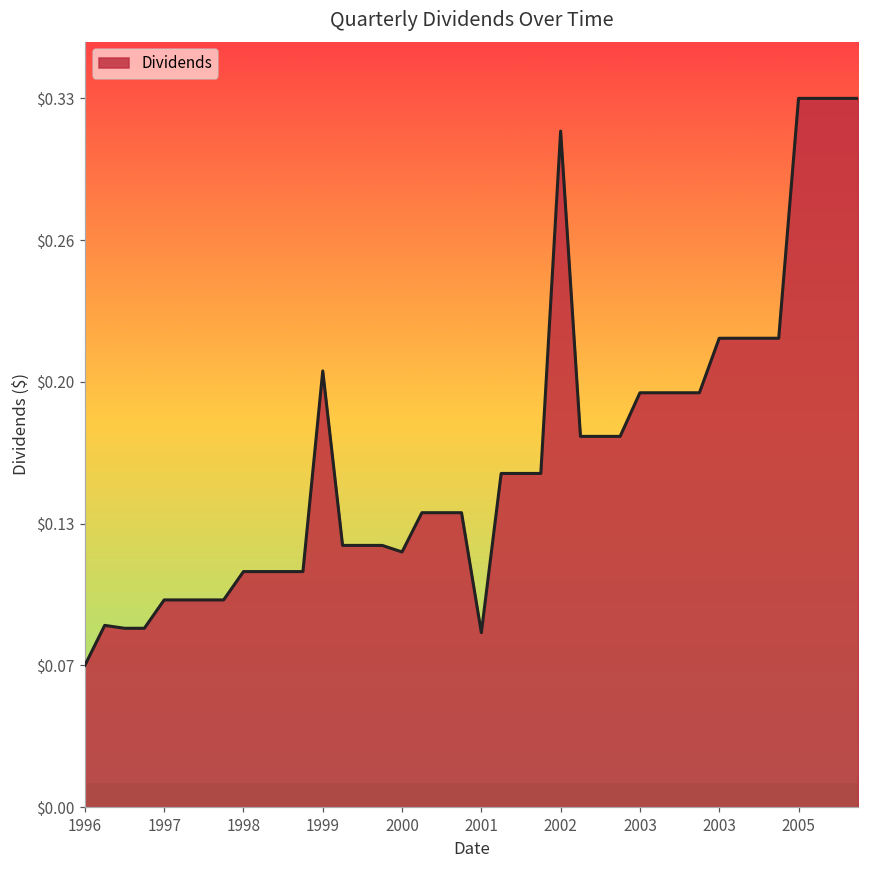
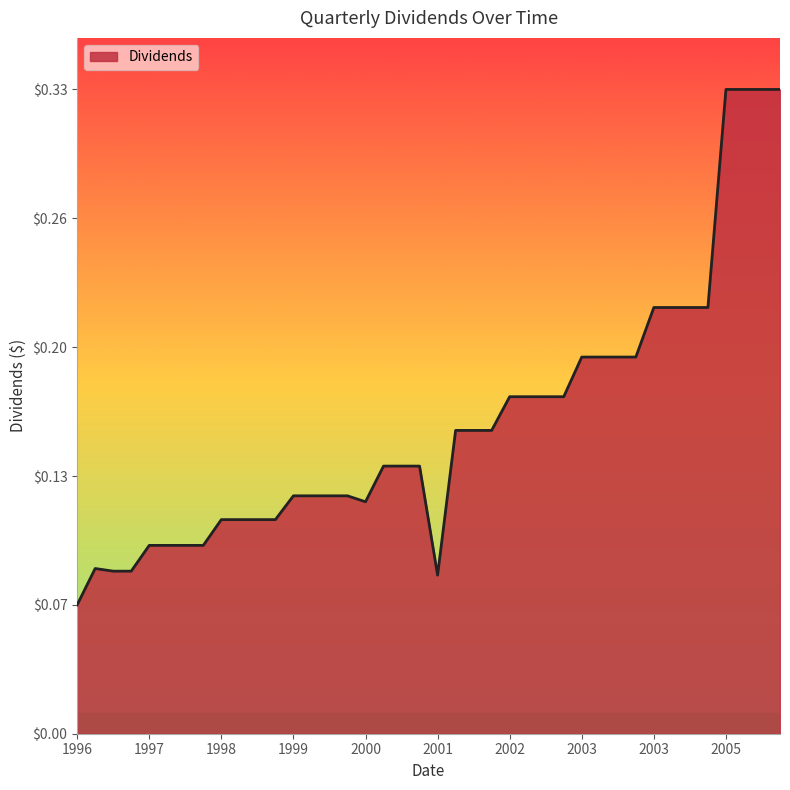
1999: $0.20 -> $0.12
2002: $0.31 -> $0.17
